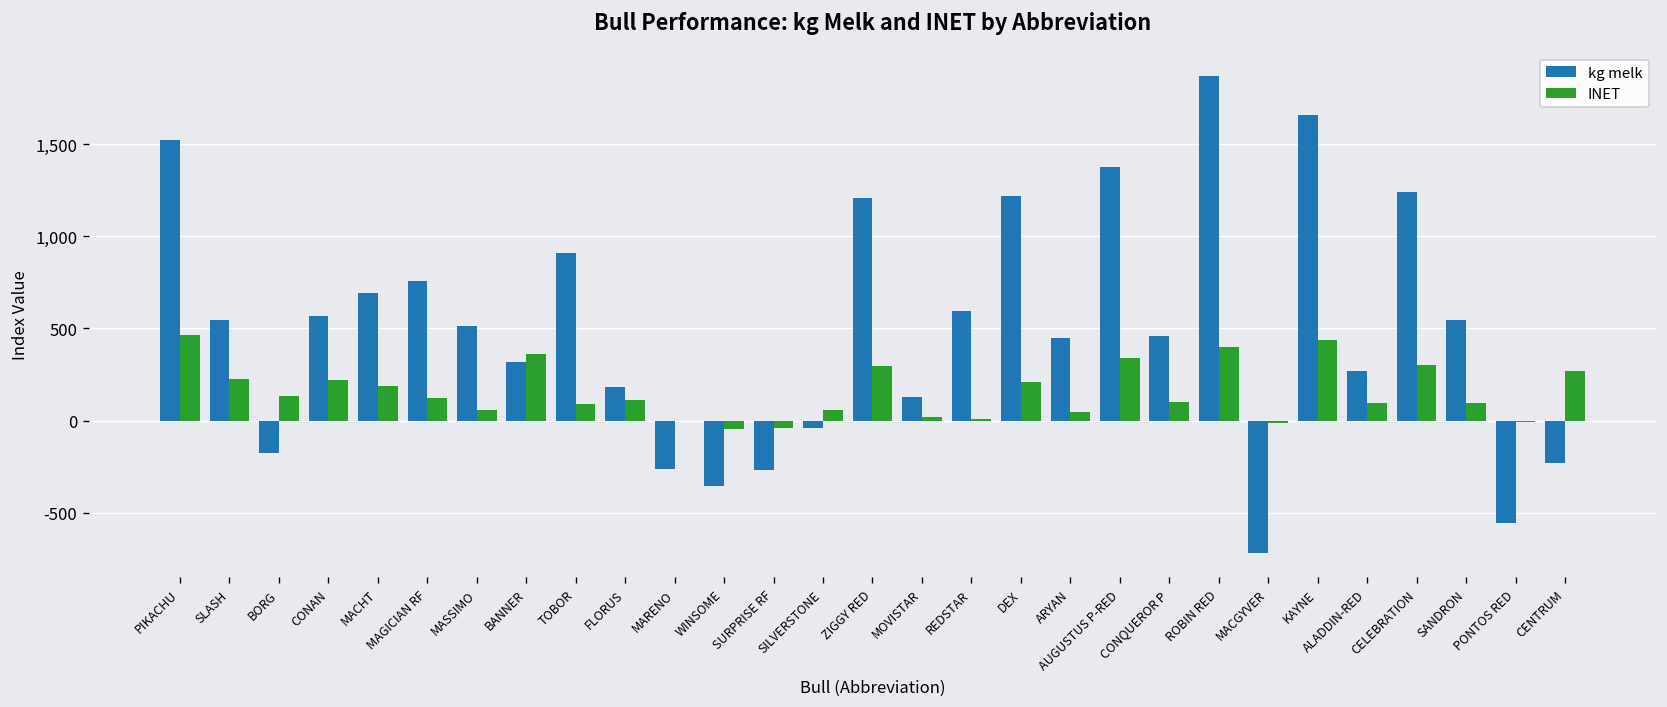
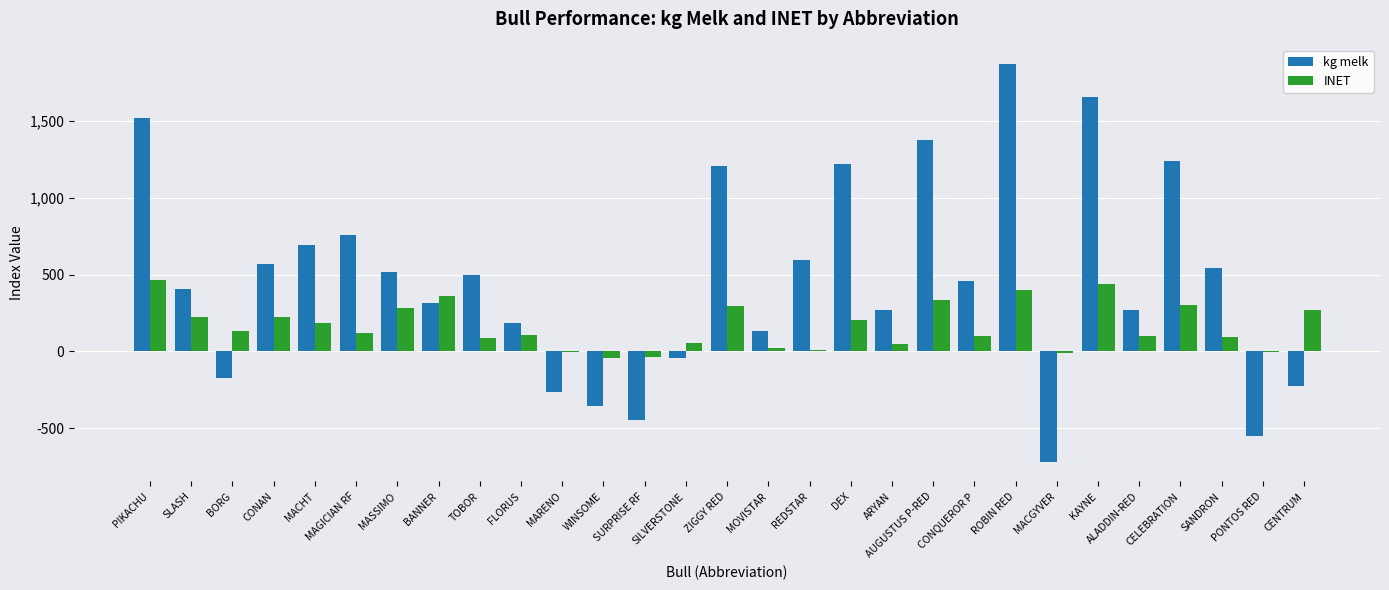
kg melk, SLASH: 550 -> 410
INET, MASSIMO: 60 -> 290
kg melk, TOBOR: 910 -> 500
kg melk, SURPRISE RF: -270 -> -450
kg melk, ARYAN: 450 -> 270
